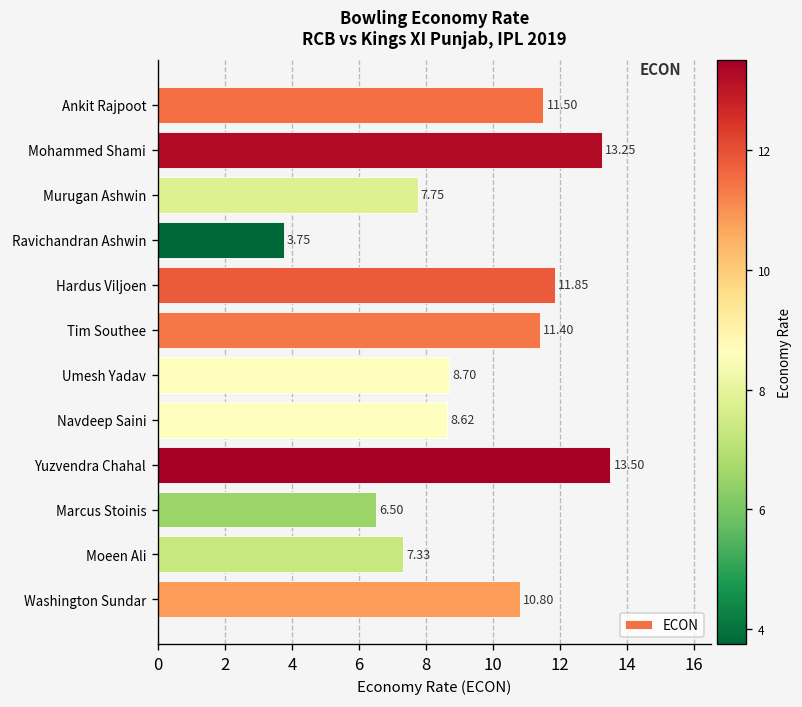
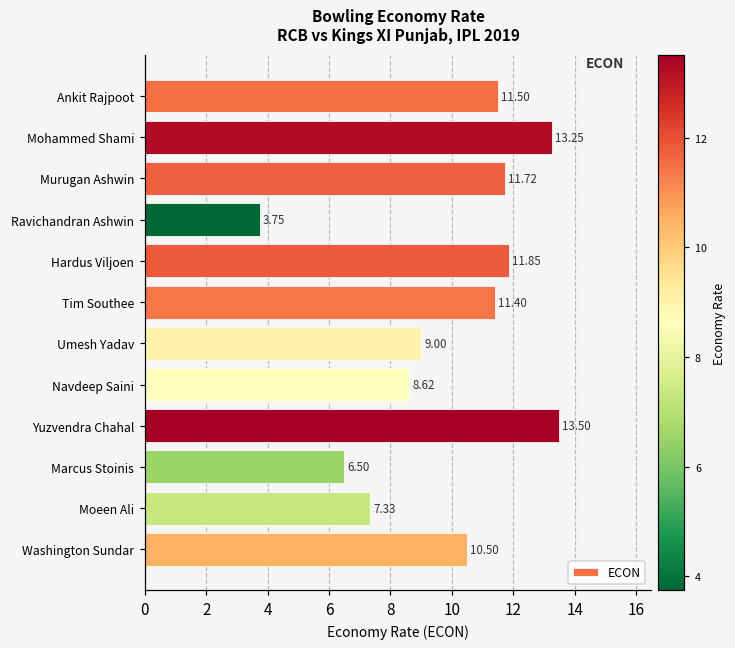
Murugan Ashwin: 7.75 -> 11.72
Umesh Yadav: 8.70 -> 9.00
Washington Sundar: 10.80 -> 10.50
